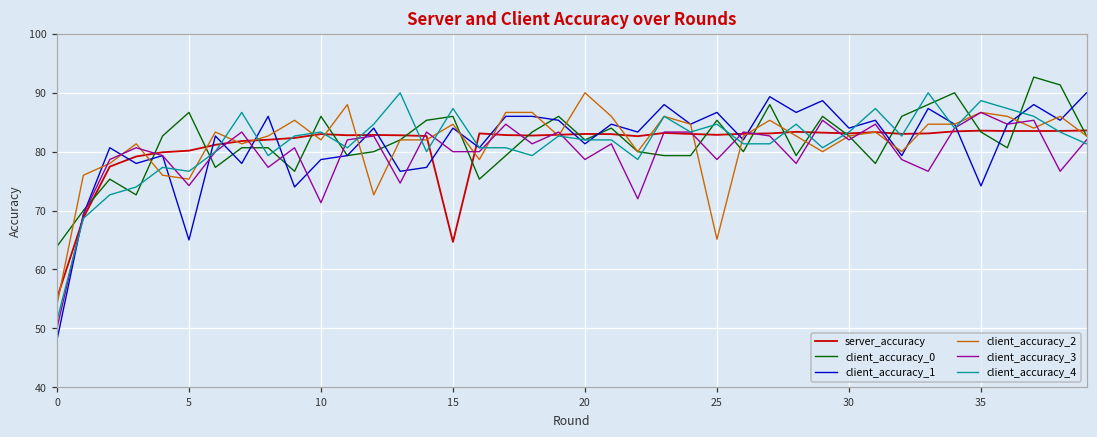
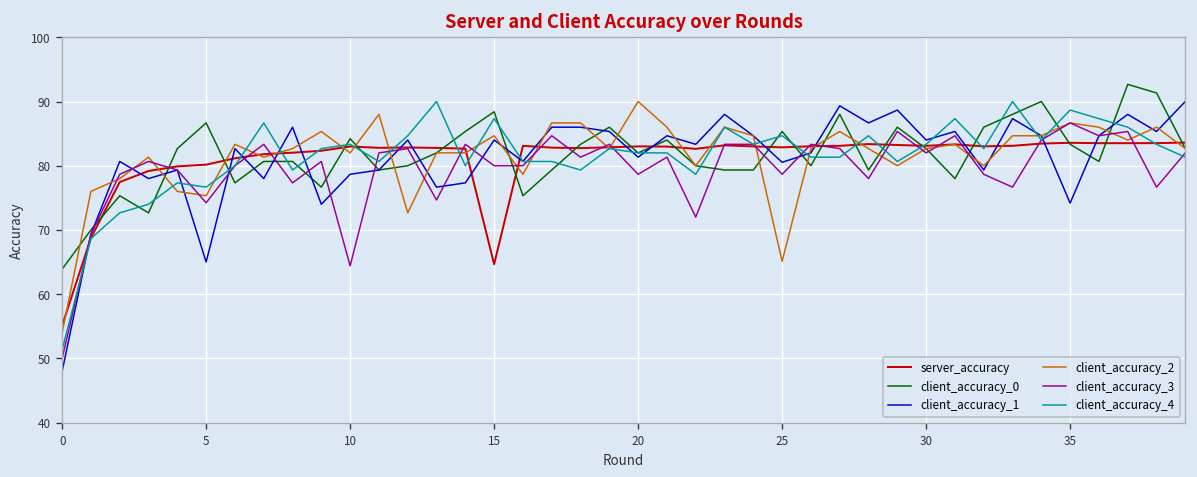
client_accuracy_0, 10: 86 -> 84
client_accuracy_3, 10: 71 -> 64
client_accuracy_0, 15: 86 -> 88
client_accuracy_1, 25: 87 -> 81
